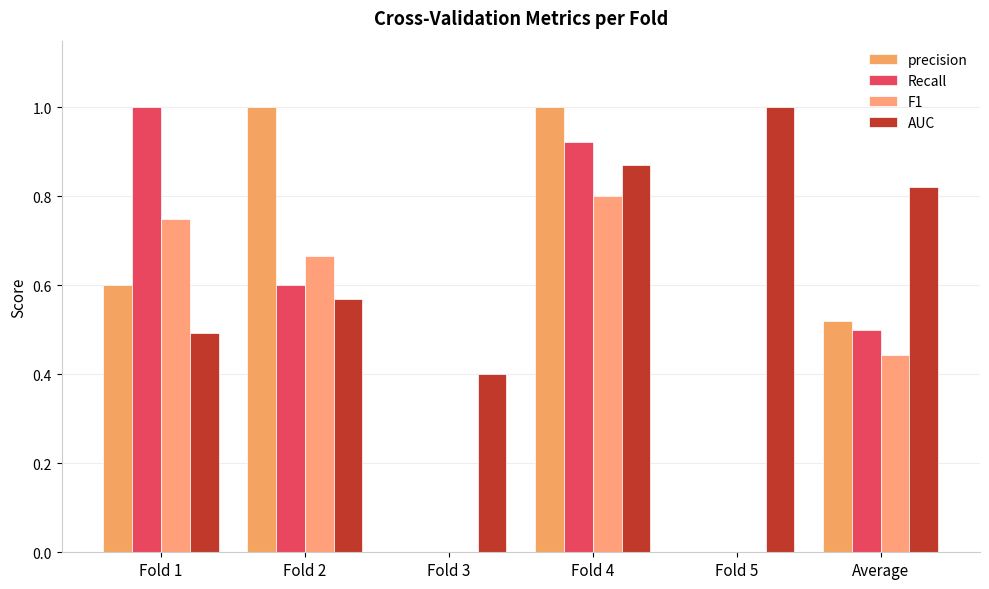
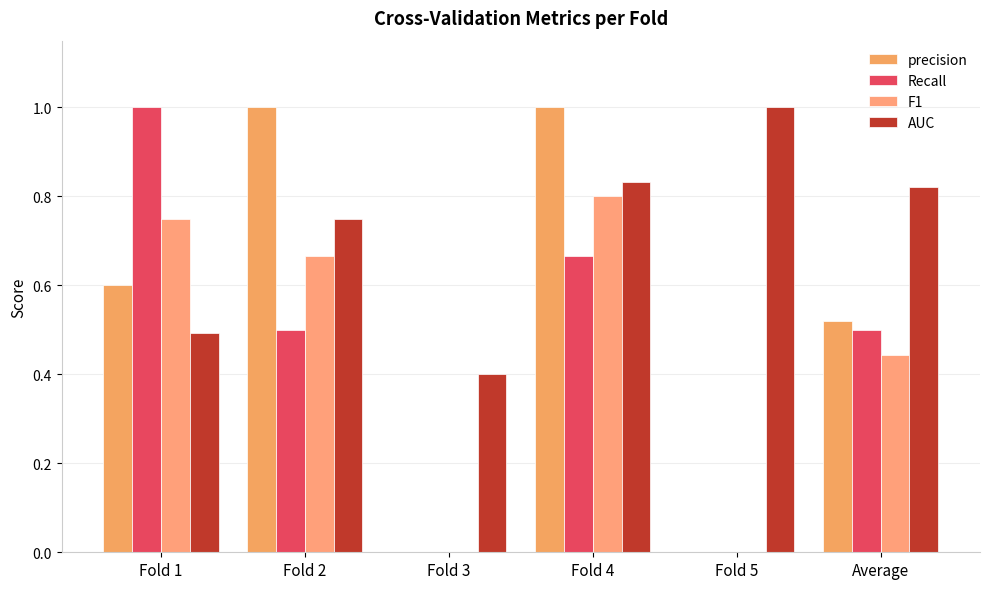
Recall, Fold 2: 0.6 -> 0.5
AUC, Fold 2: 0.57 -> 0.75
Recall, Fold 4: 0.92 -> 0.67
AUC, Fold 4: 0.87 -> 0.83
